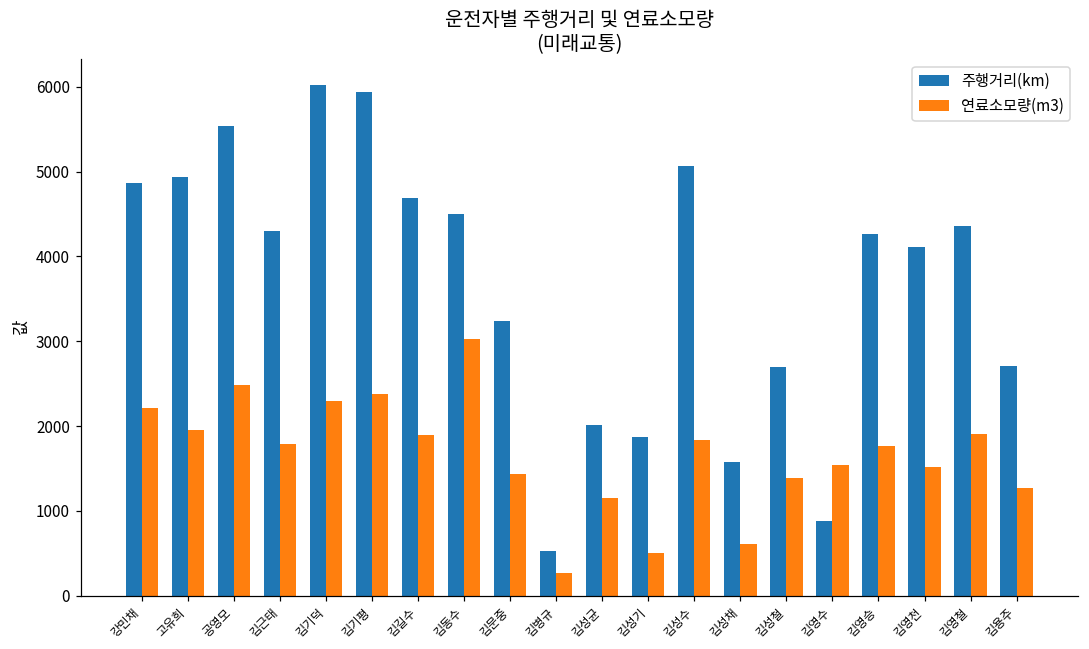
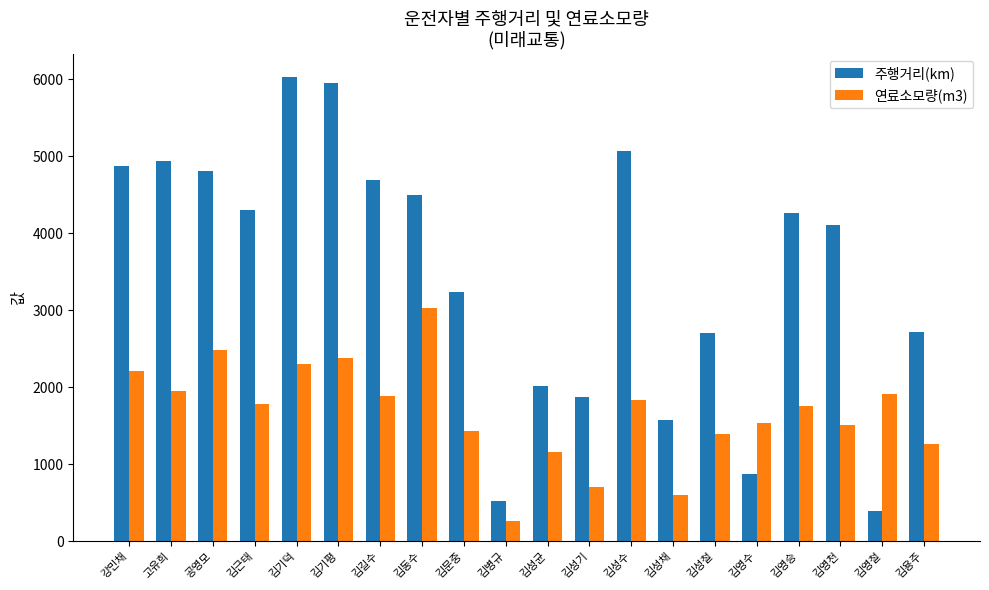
주행거리(km), 공영모: 5500 -> 4800
연료소모량(m3), 김성기: 500 -> 700
주행거리(km), 김영철: 4400 -> 400
